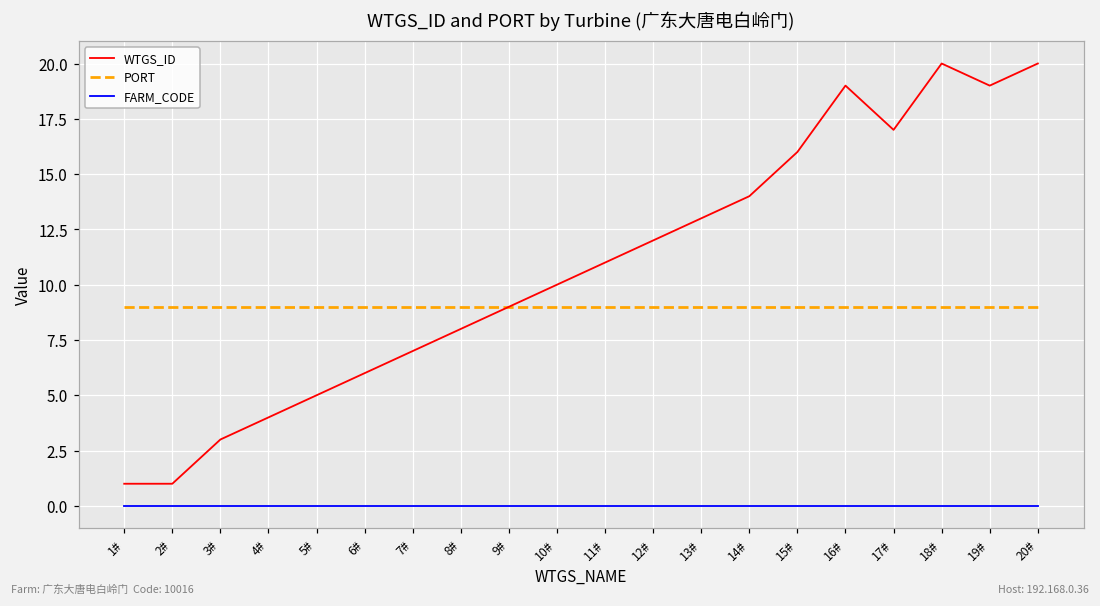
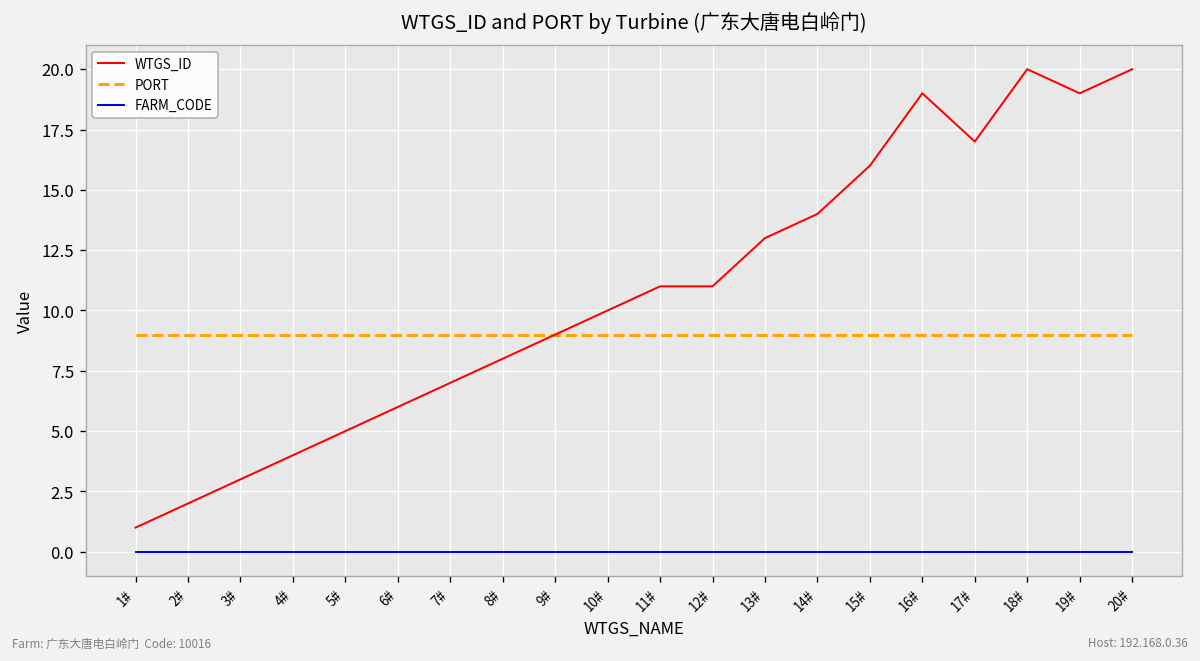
WTGS_ID, 2#: 1.0 -> 2.0
WTGS_ID, 12#: 12.0 -> 11.0
